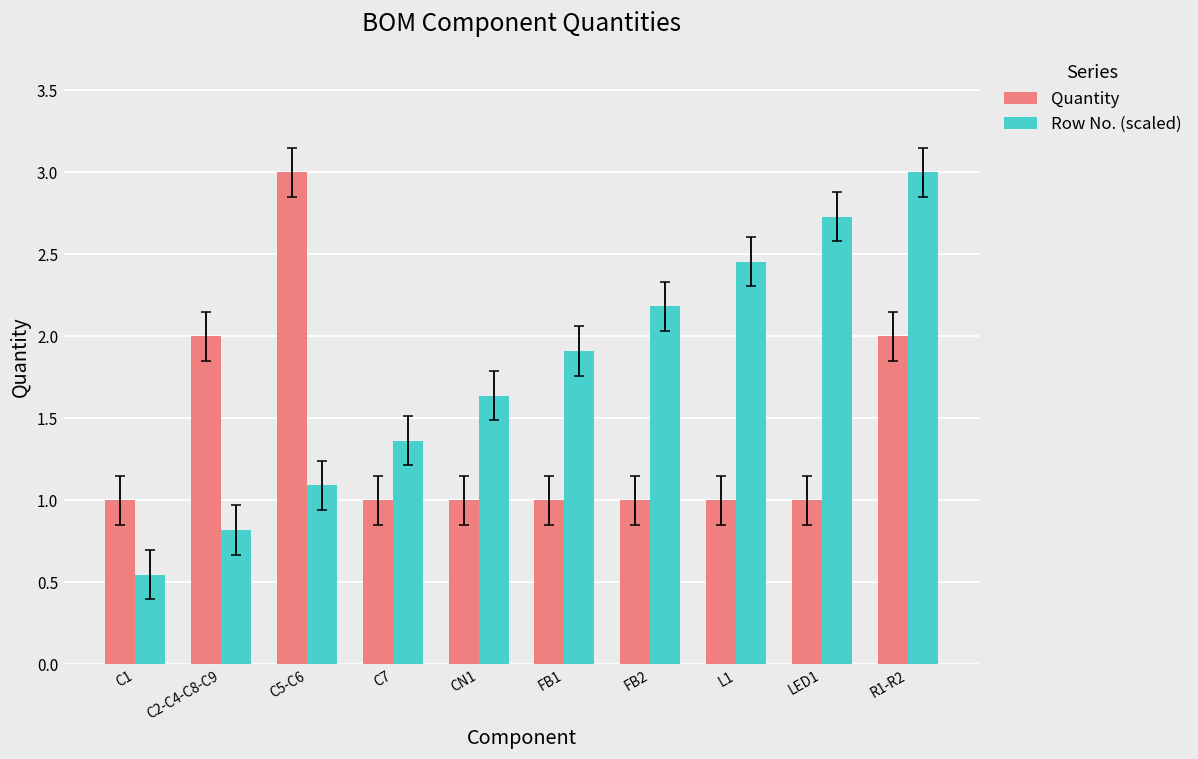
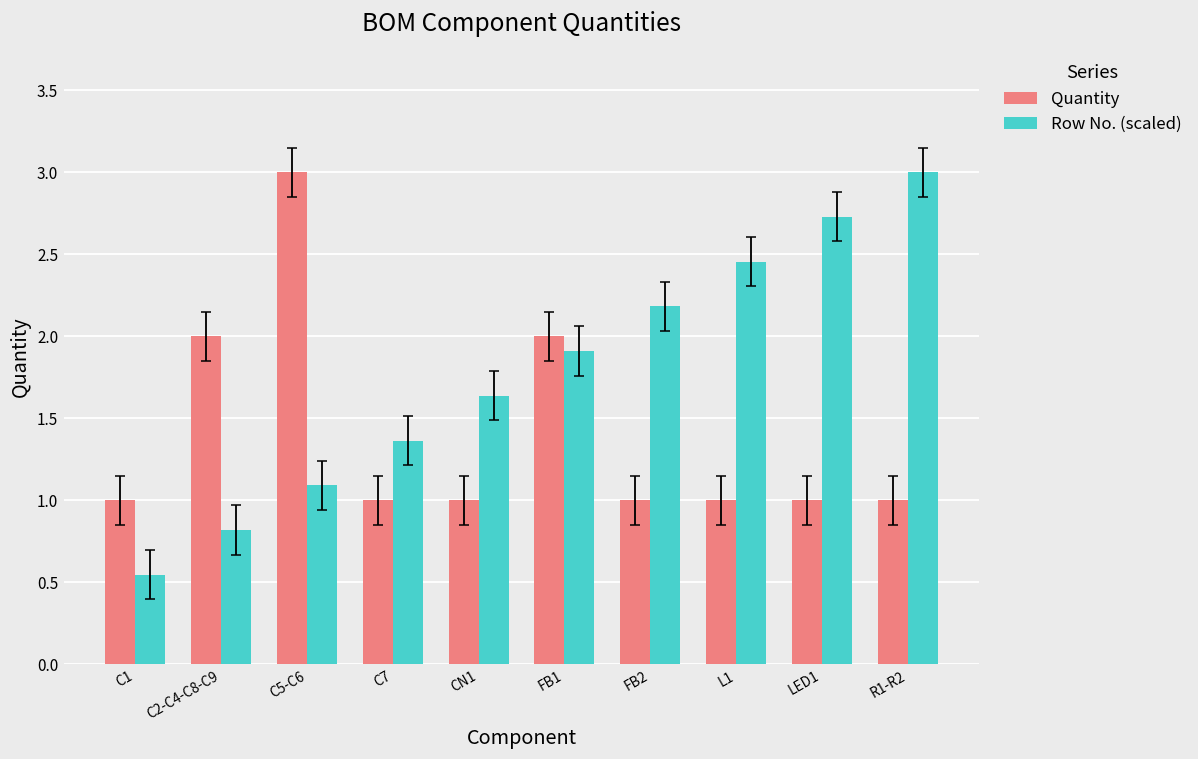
Quantity, FB1: 1 -> 2
Quantity, R1-R2: 2 -> 1
